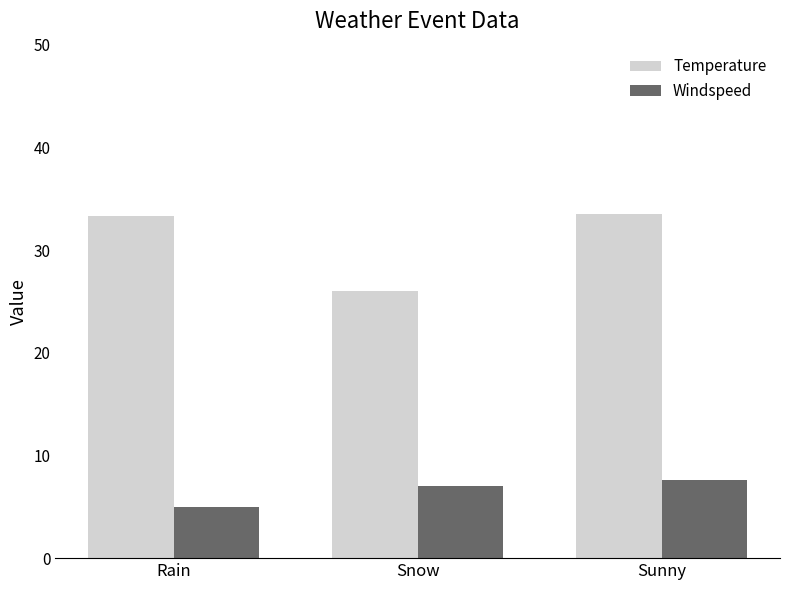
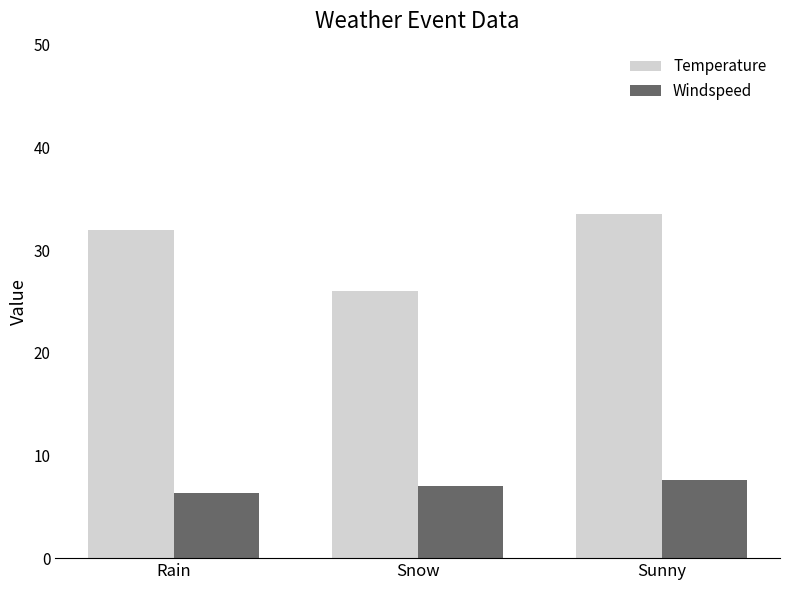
Temperature, Rain: 33.3 -> 32.0
Windspeed, Rain: 5.0 -> 6.3
